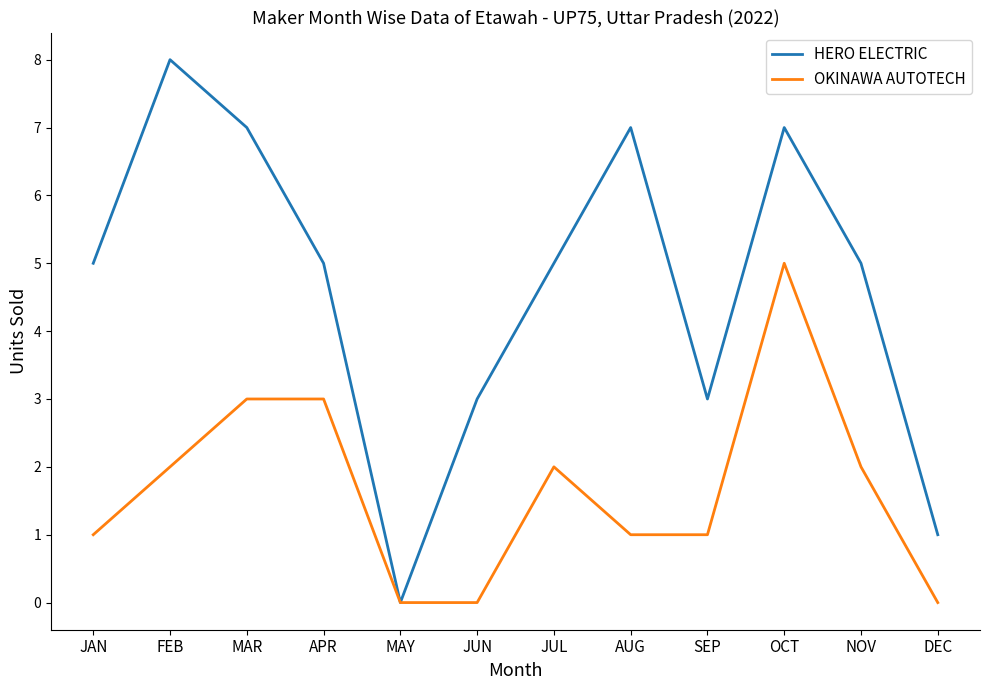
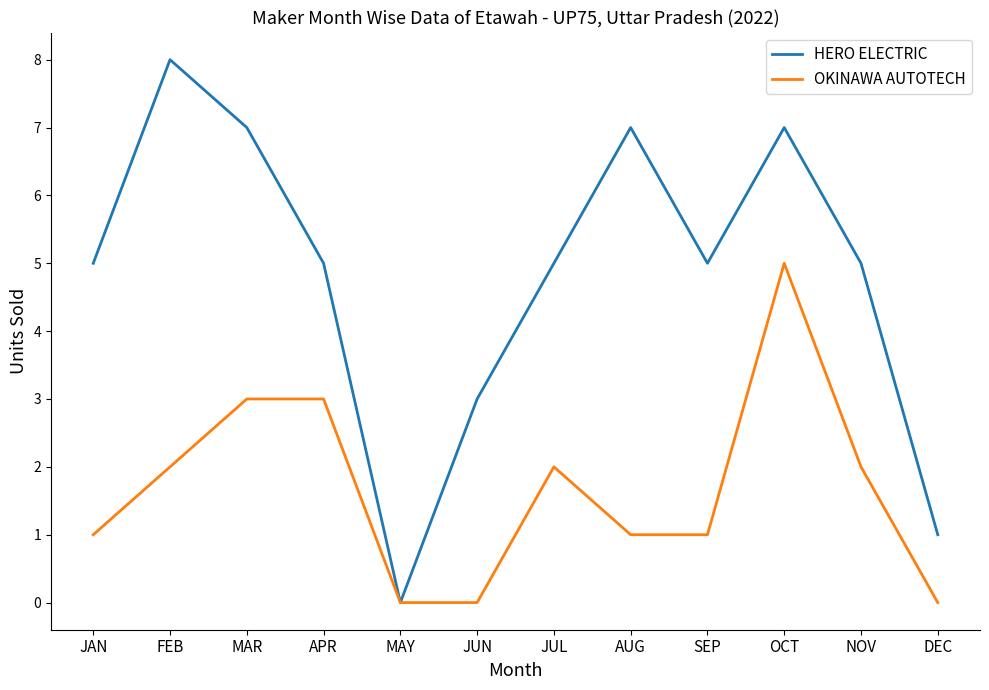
HERO ELECTRIC, SEP: 3 -> 5
